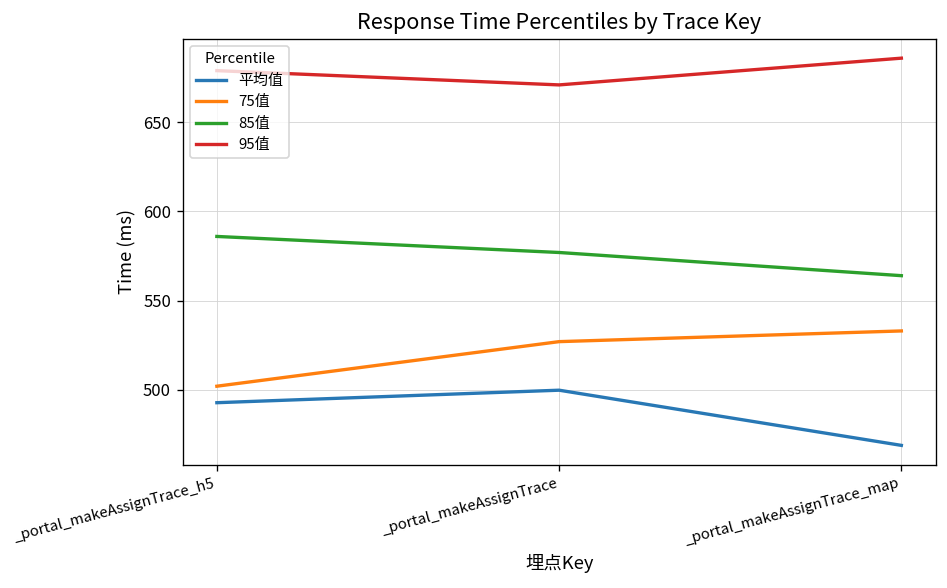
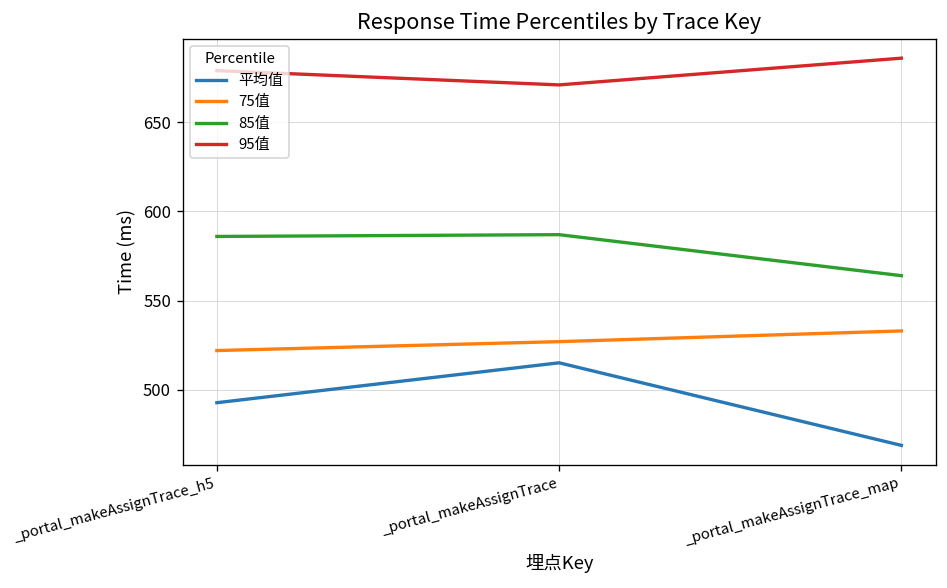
75值, _portal_makeAssignTrace_h5: 502 -> 522
平均值, _portal_makeAssignTrace: 500 -> 515
85值, _portal_makeAssignTrace: 577 -> 587
